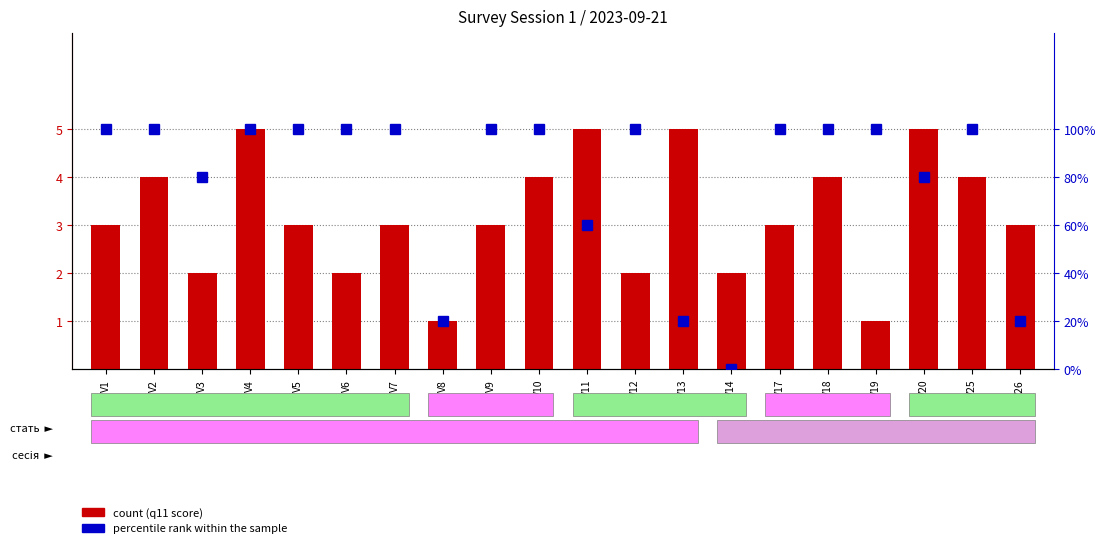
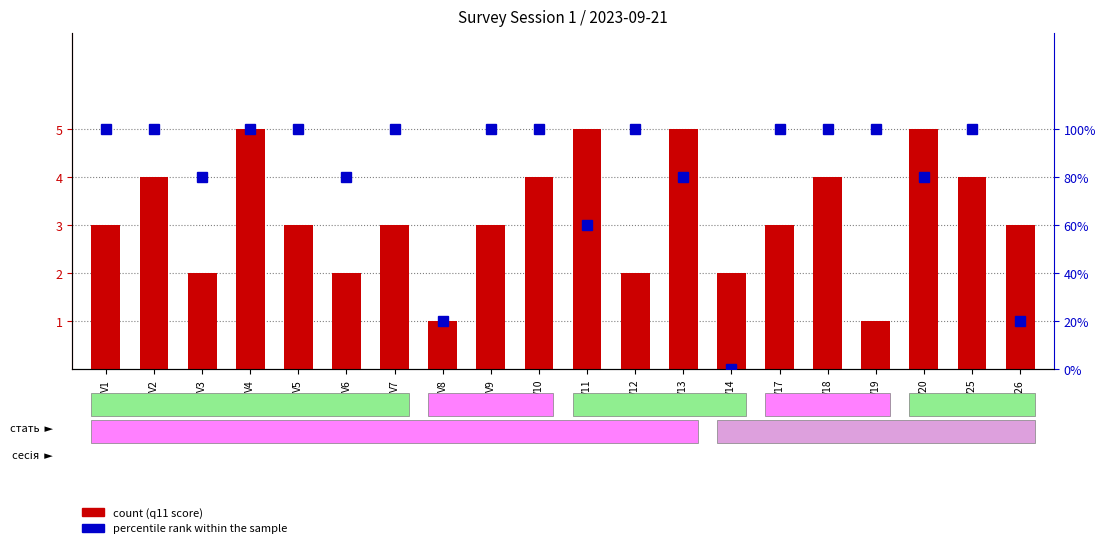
percentile rank within the sample, V6: 100% -> 80%
percentile rank within the sample, V13: 20% -> 80%
